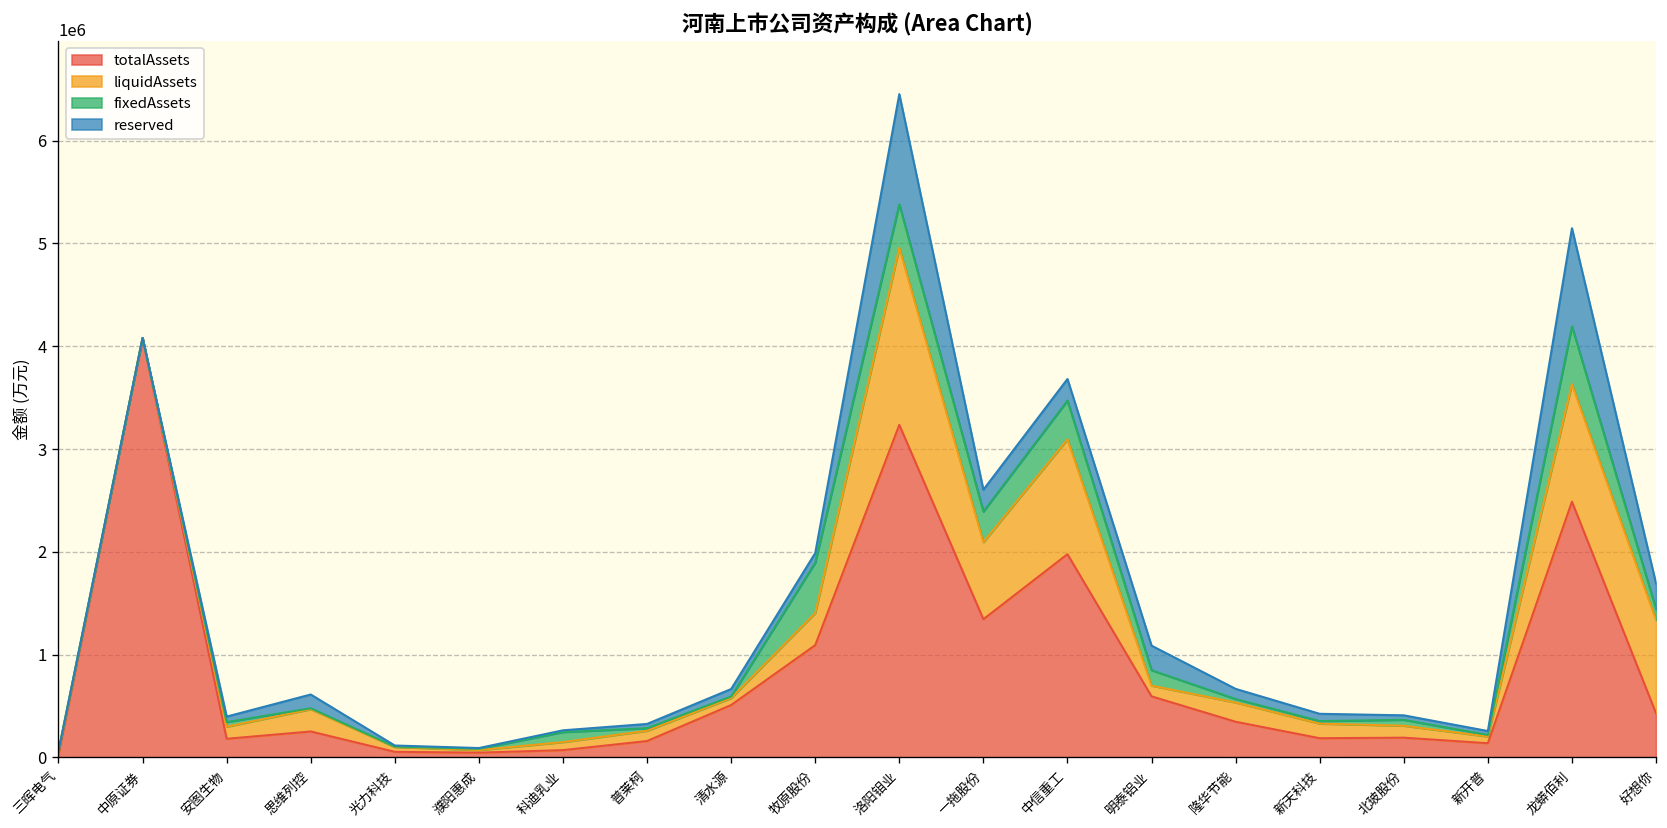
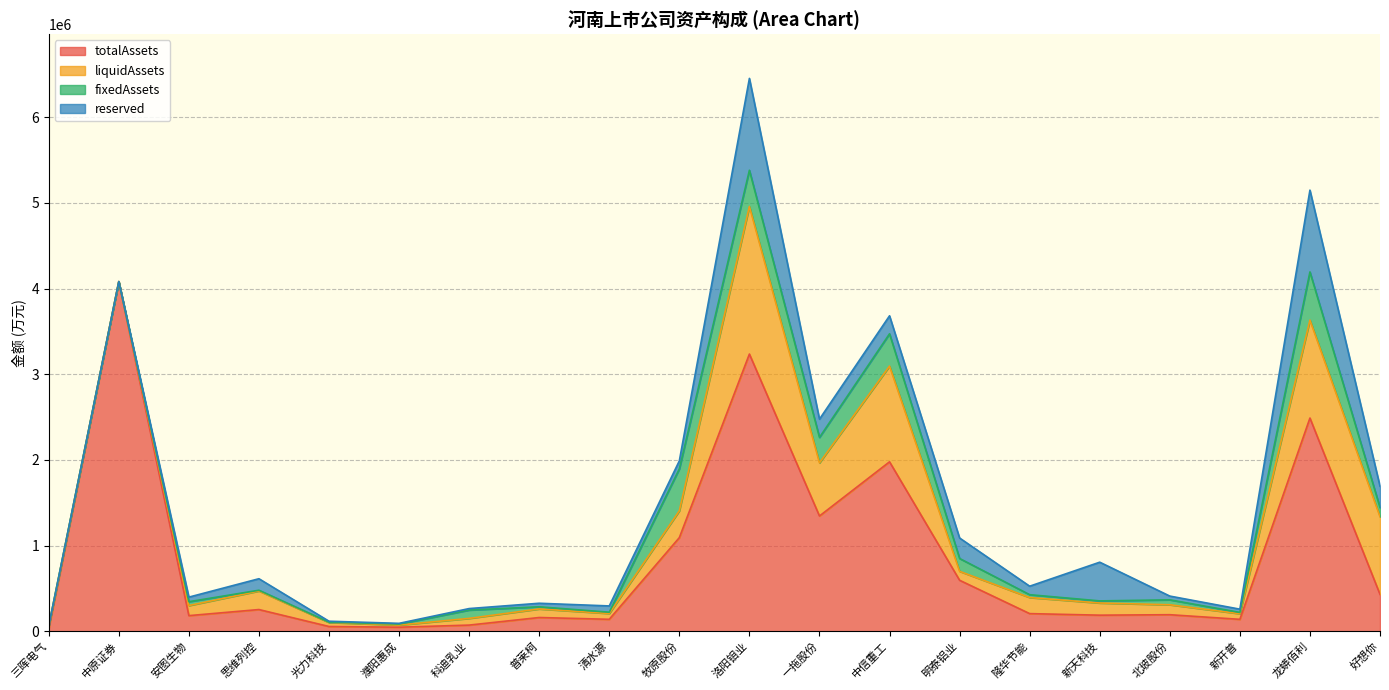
totalAssets, 清水源: 500000 -> 100000
liquidAssets, 一拖股份: 700000 -> 600000
totalAssets, 隆华节能: 300000 -> 200000
reserved, 新天科技: 100000 -> 500000
